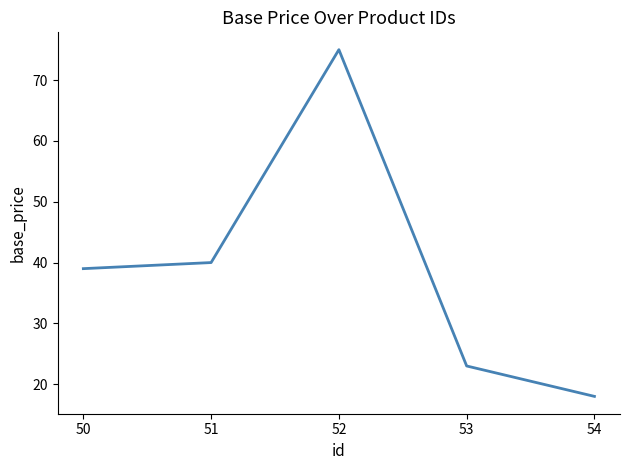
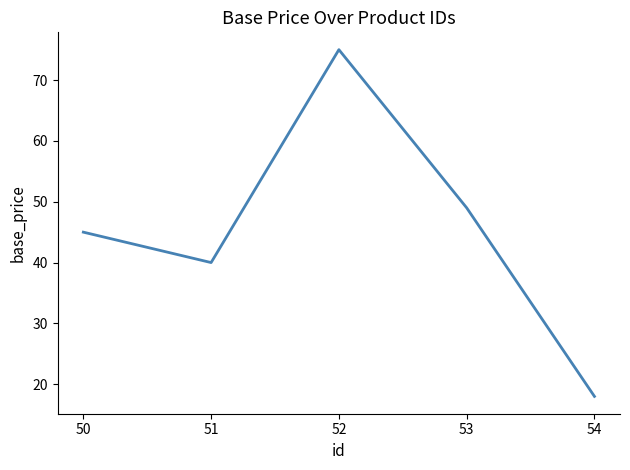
50: 39 -> 45
53: 23 -> 49
